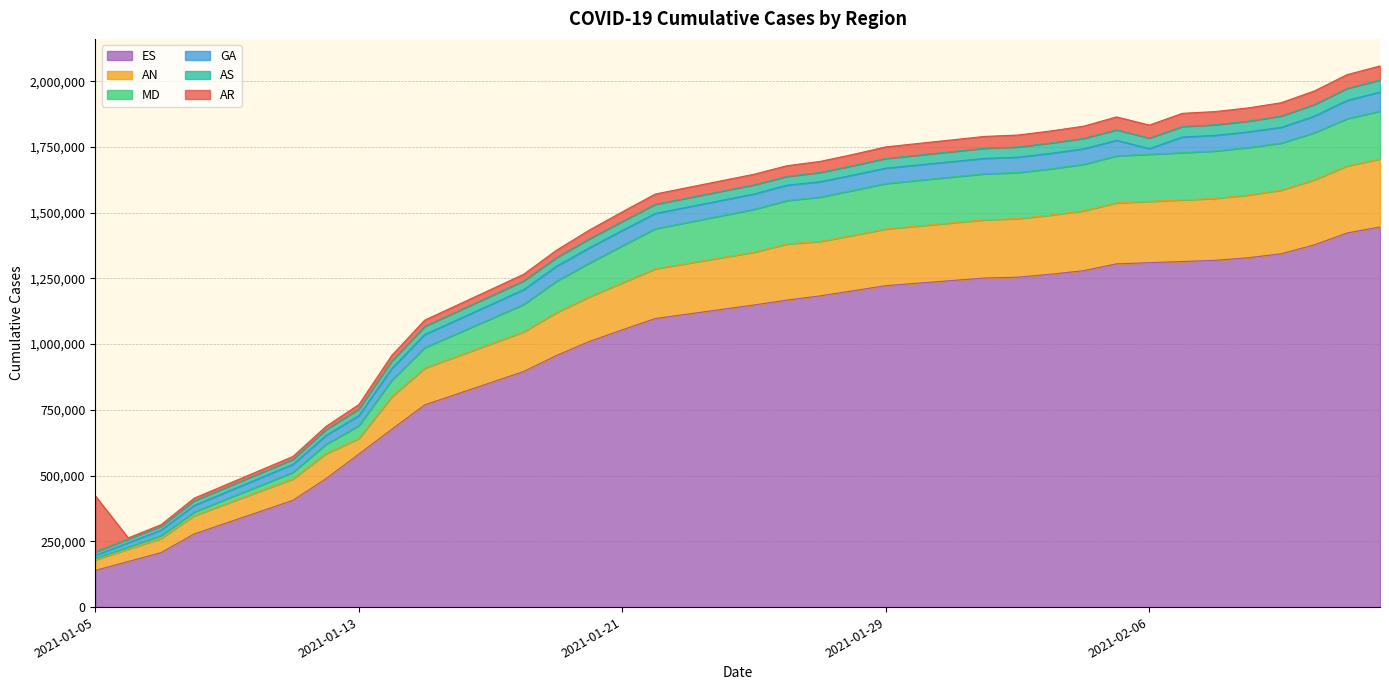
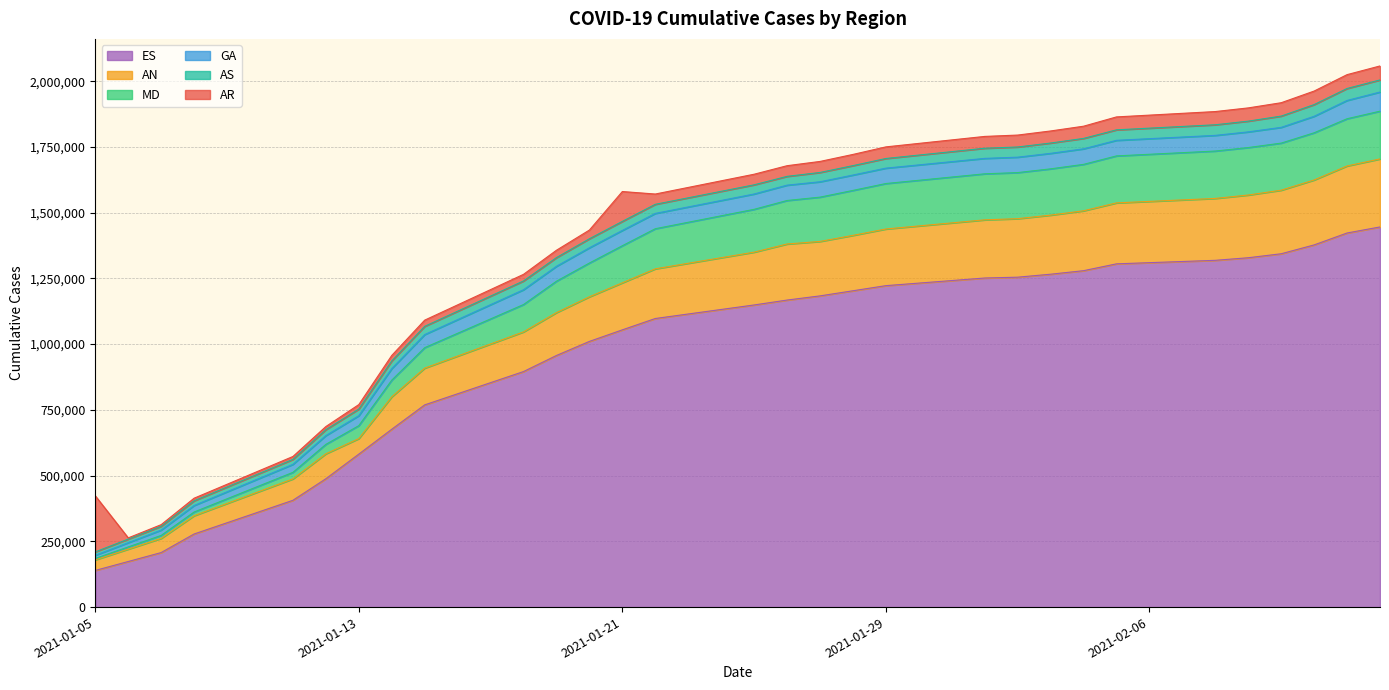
AR, 2021-01-21: 40,000 -> 110,000
GA, 2021-02-06: 20,000 -> 60,000
